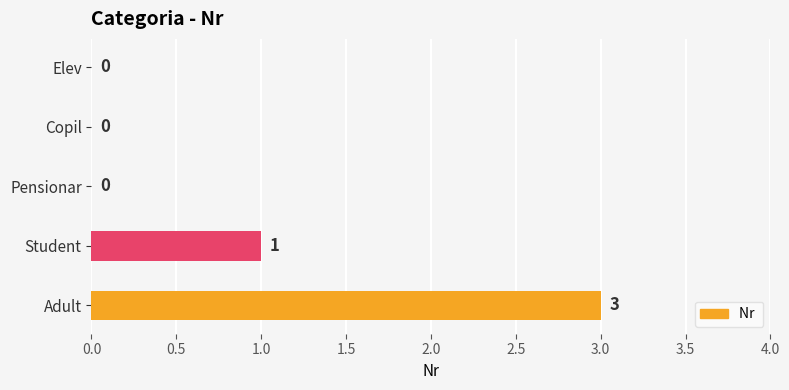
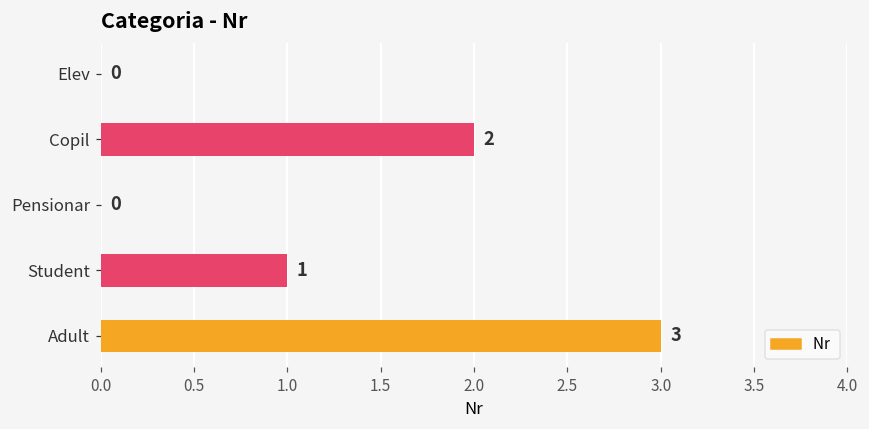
Copil: 0 -> 2
